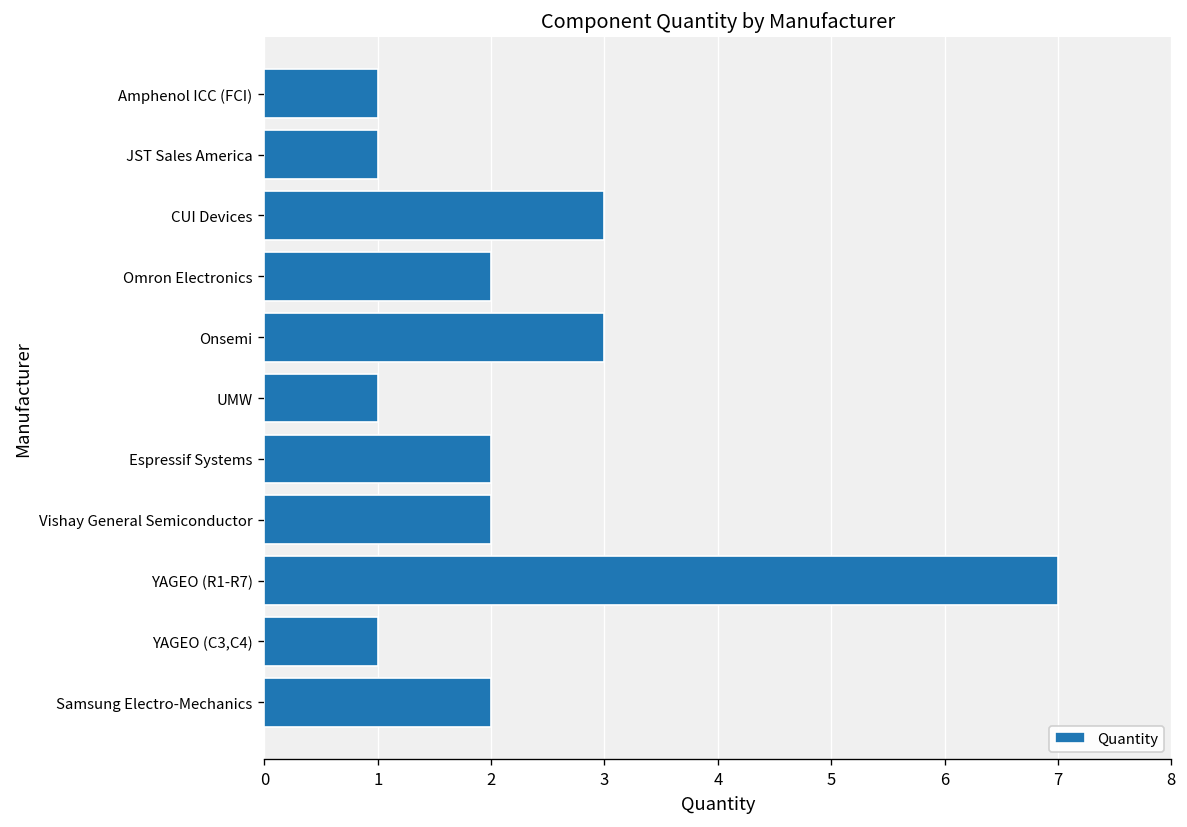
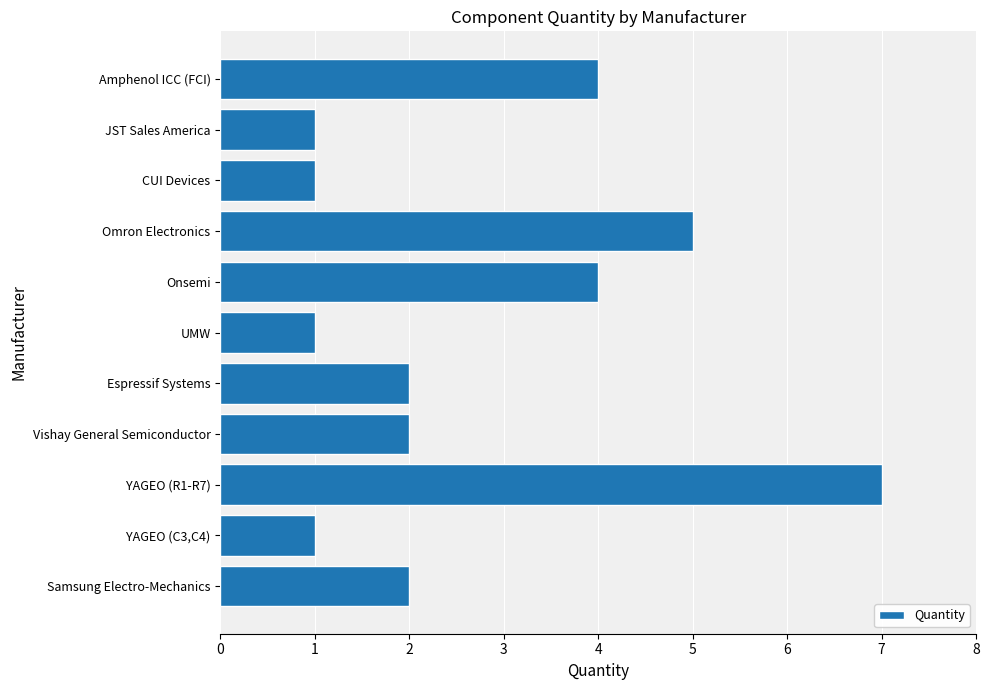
Amphenol ICC (FCI): 1 -> 4
CUI Devices: 3 -> 1
Omron Electronics: 2 -> 5
Onsemi: 3 -> 4
